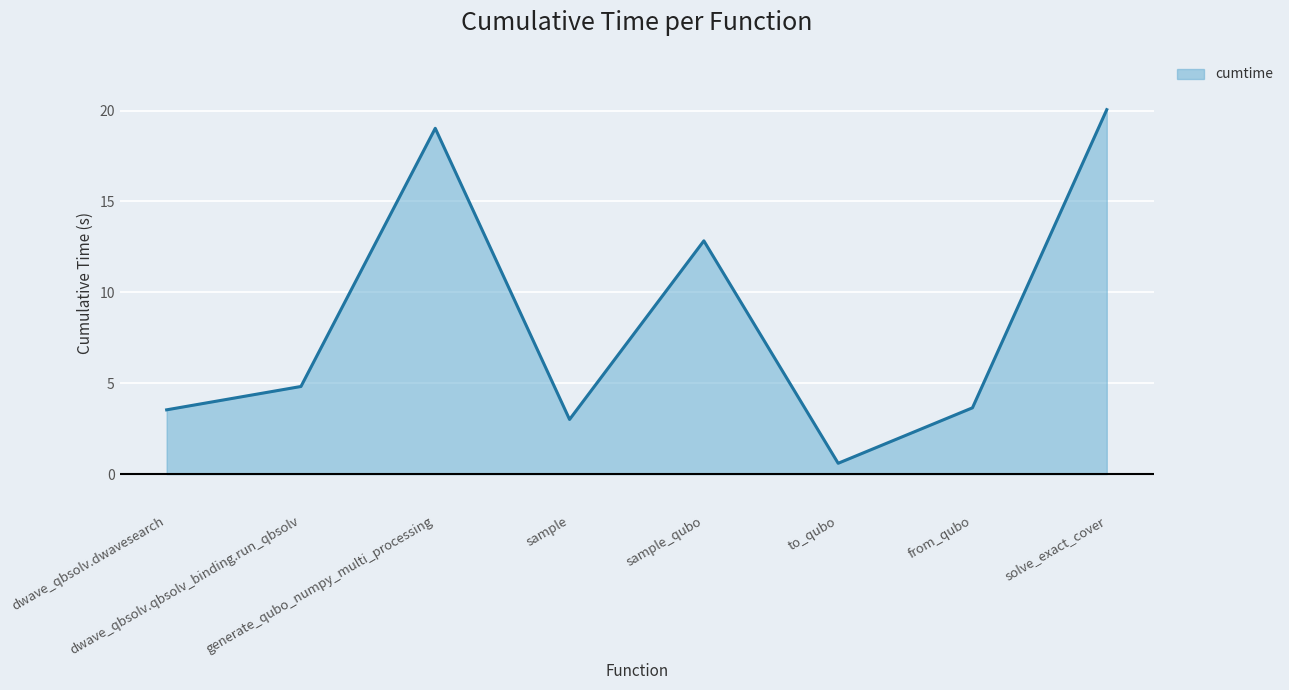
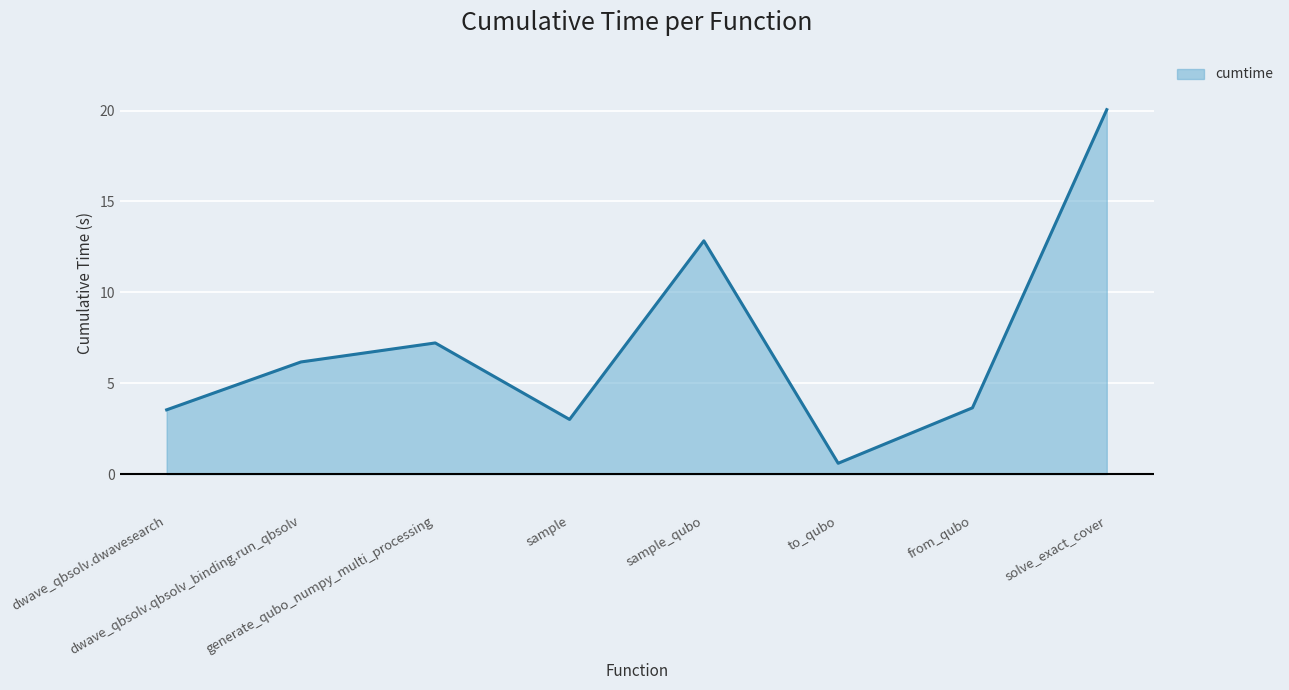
dwave_qbsolv.qbsolv_binding.run_qbsolv: 4.8 -> 6.2
generate_qubo_numpy_multi_processing: 19.0 -> 7.2
